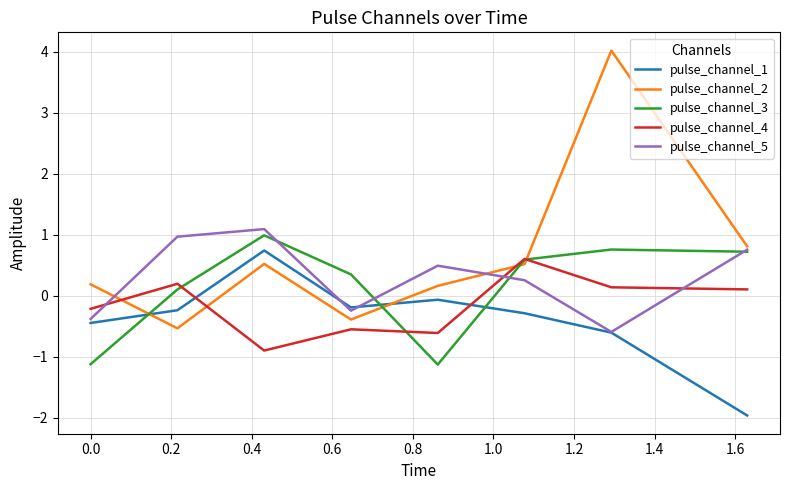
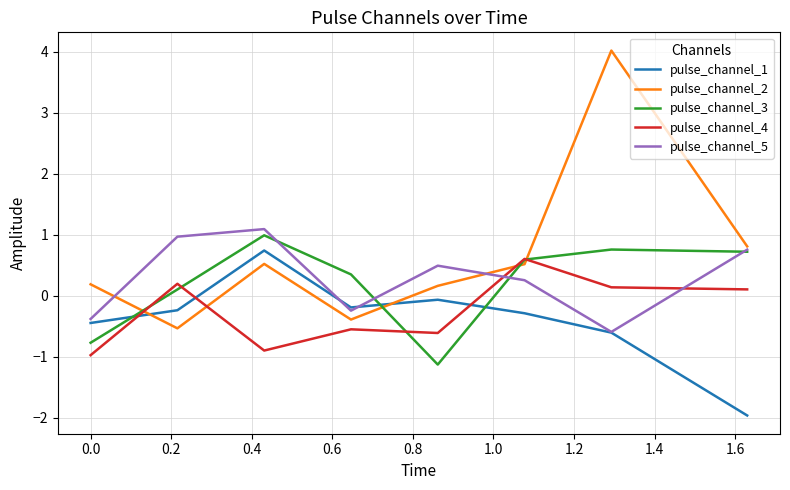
pulse_channel_3, 0.0: -1.1 -> -0.8
pulse_channel_4, 0.0: -0.2 -> -1.0
